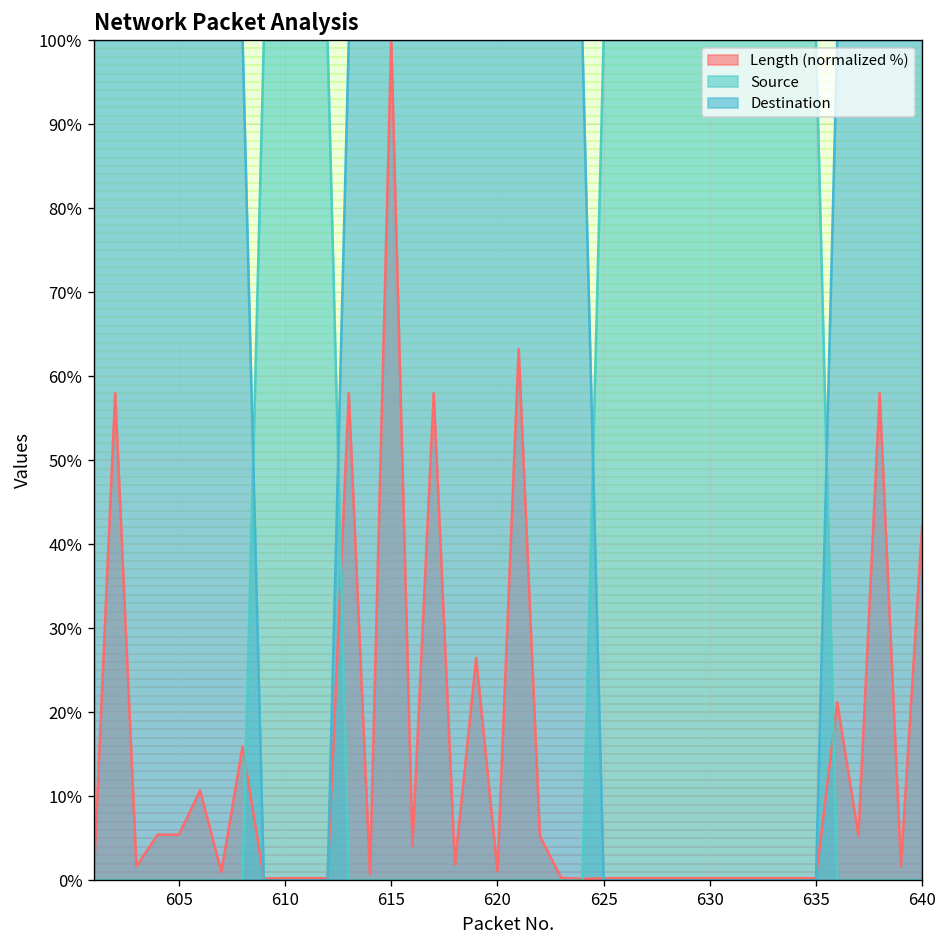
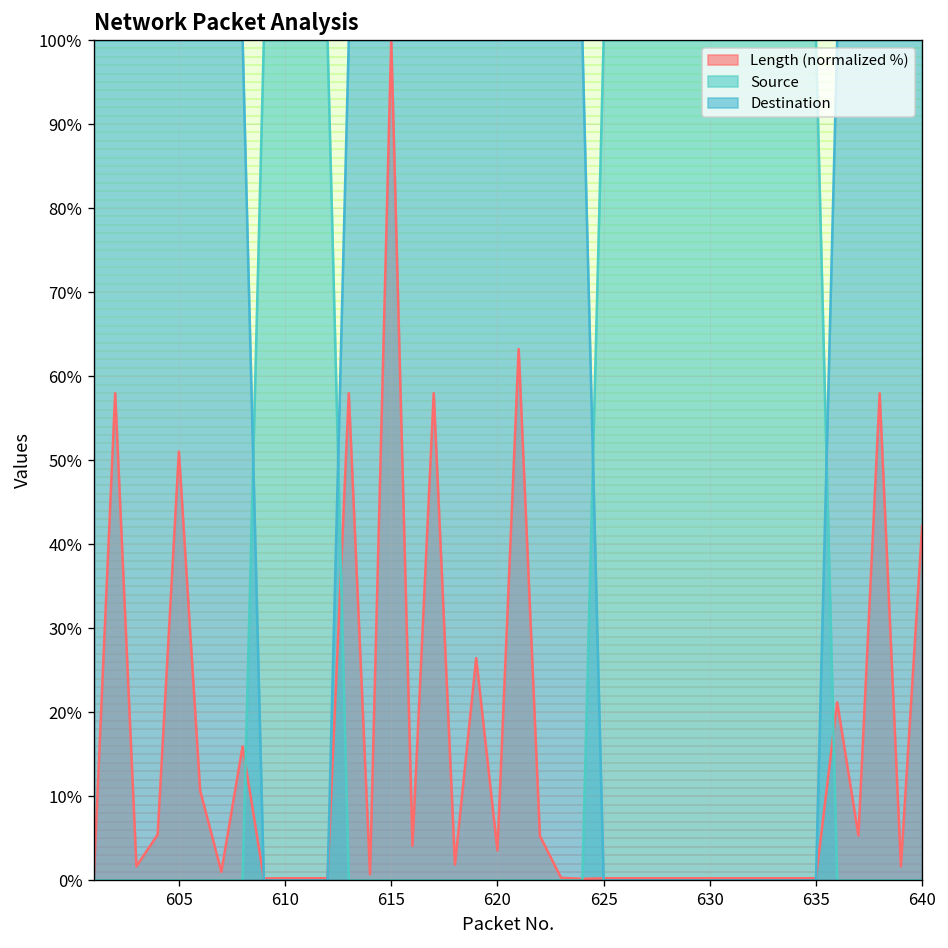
Length (normalized %), 605: 5% -> 51%
Length (normalized %), 620: 1% -> 4%
